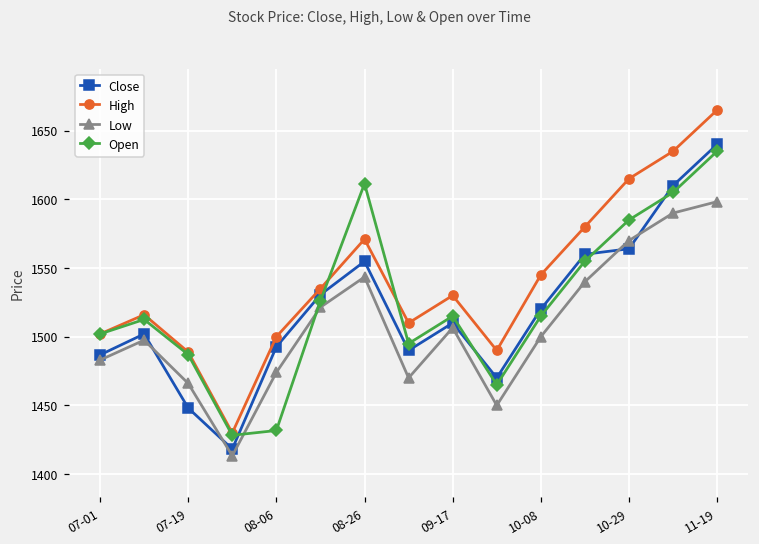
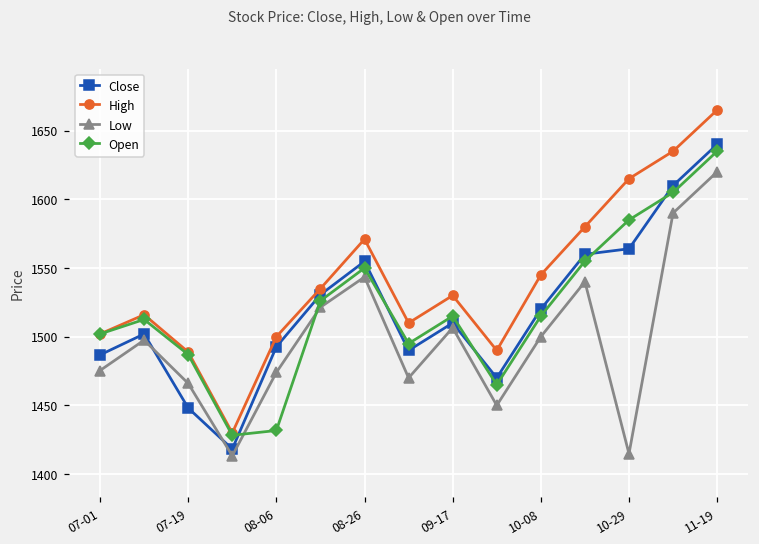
Low, 07-01: 1483 -> 1475
Open, 08-26: 1611 -> 1550
Low, 10-29: 1570 -> 1415
Low, 11-19: 1598 -> 1620
